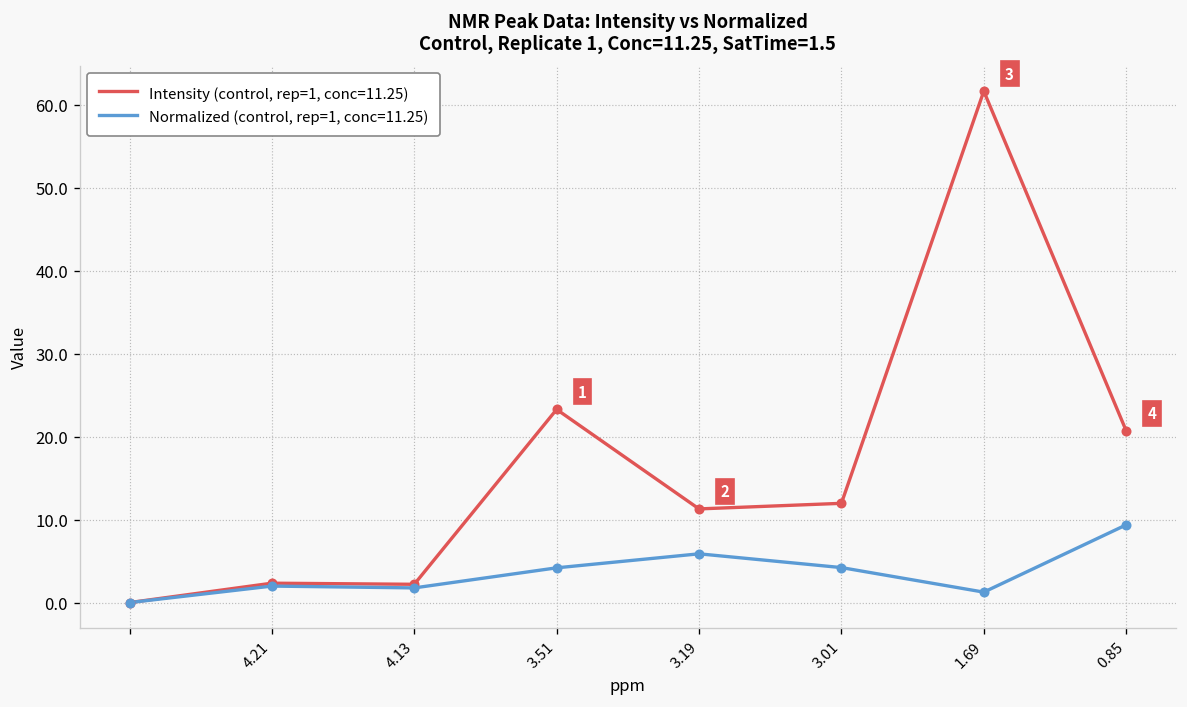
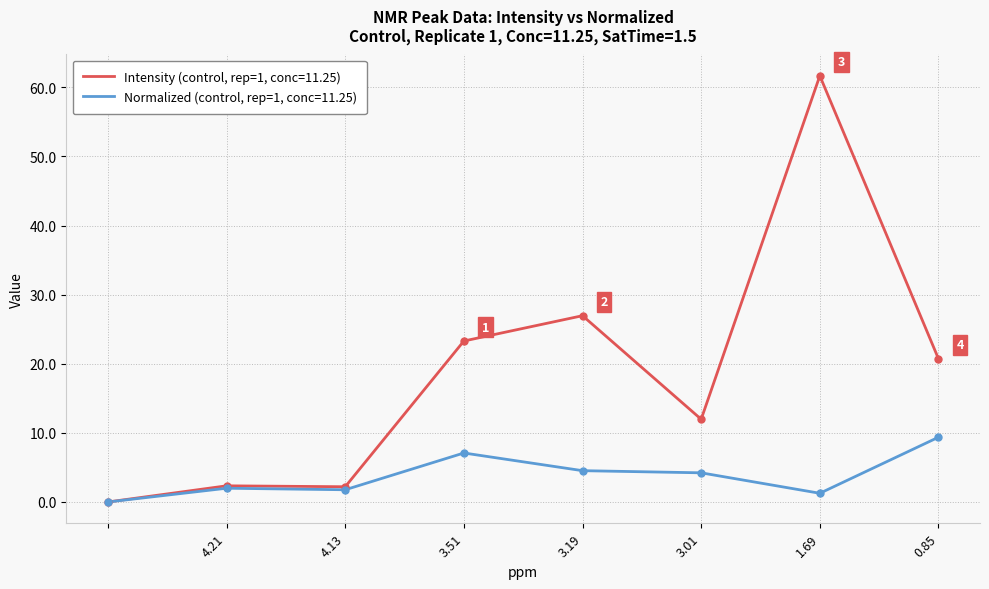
Normalized (control, rep=1, conc=11.25), 3.51: 4 -> 7
Intensity (control, rep=1, conc=11.25), 3.19: 11 -> 27
Normalized (control, rep=1, conc=11.25), 3.19: 6 -> 5
